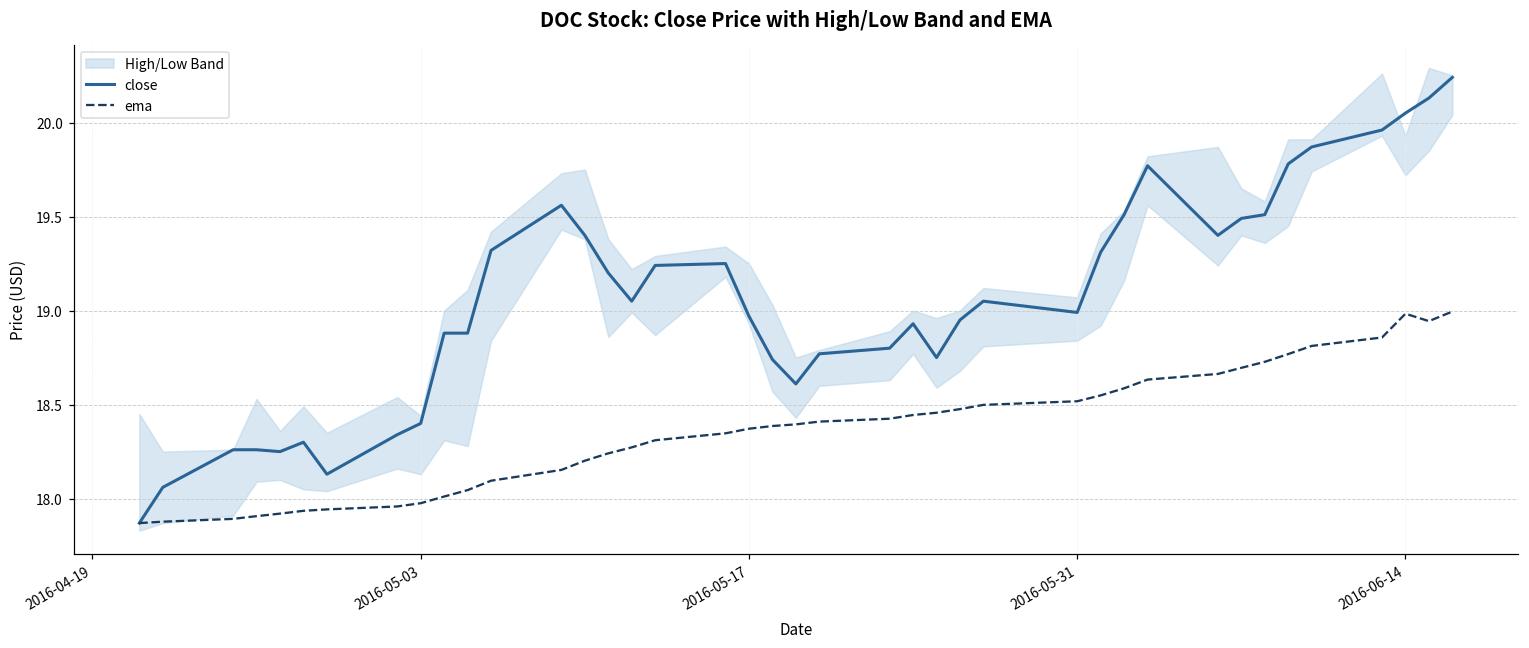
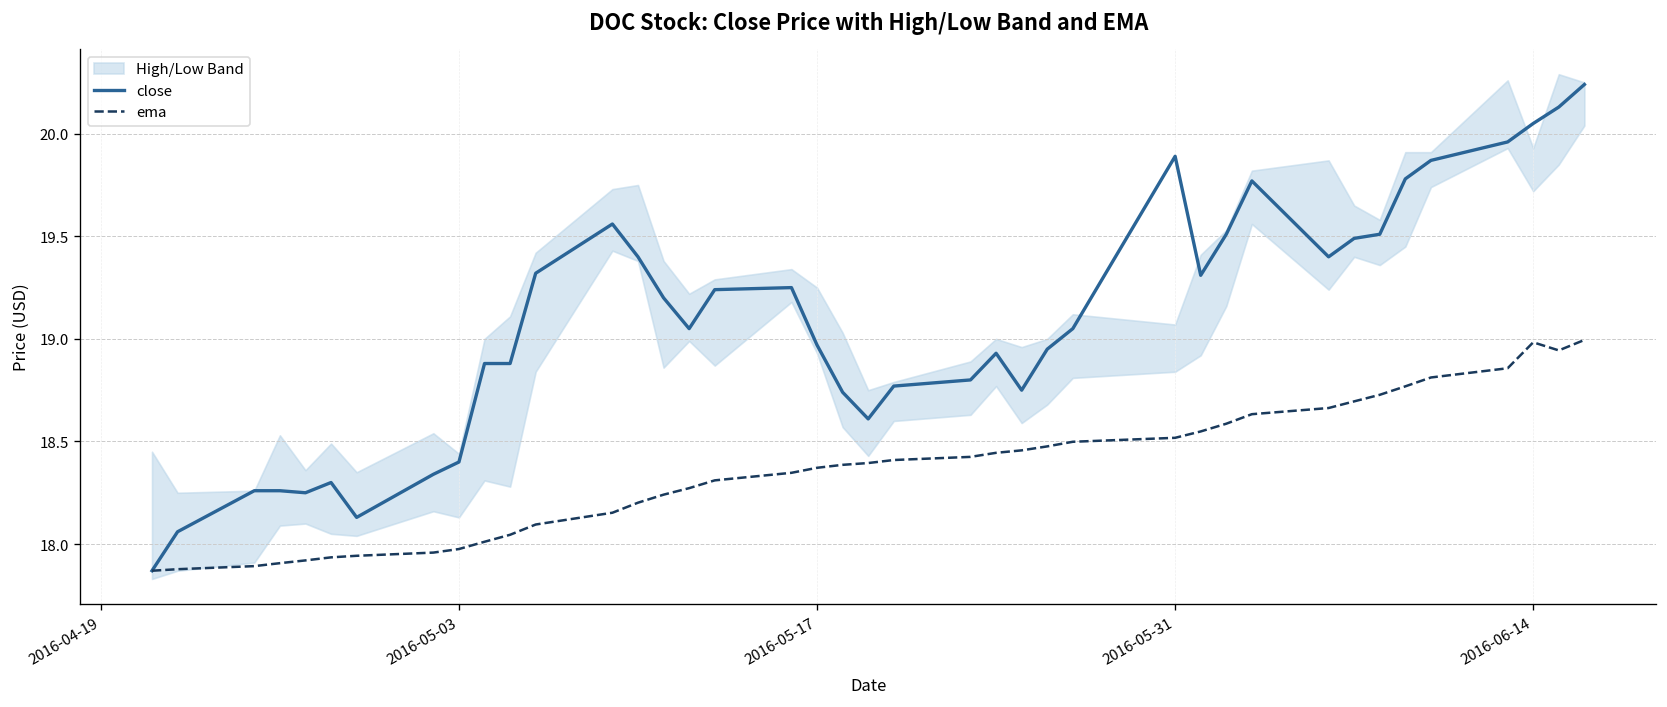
close, 2016-05-31: 18.99 -> 19.89
